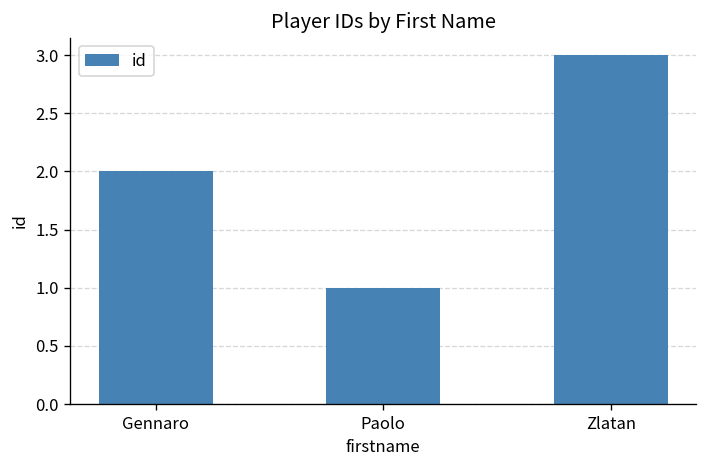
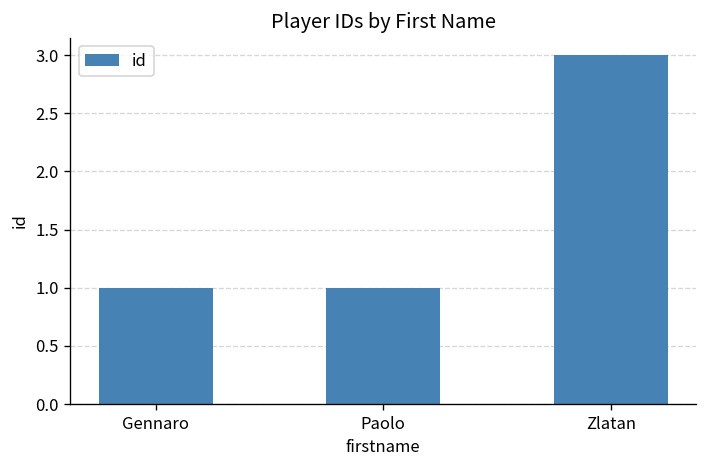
Gennaro: 2 -> 1
